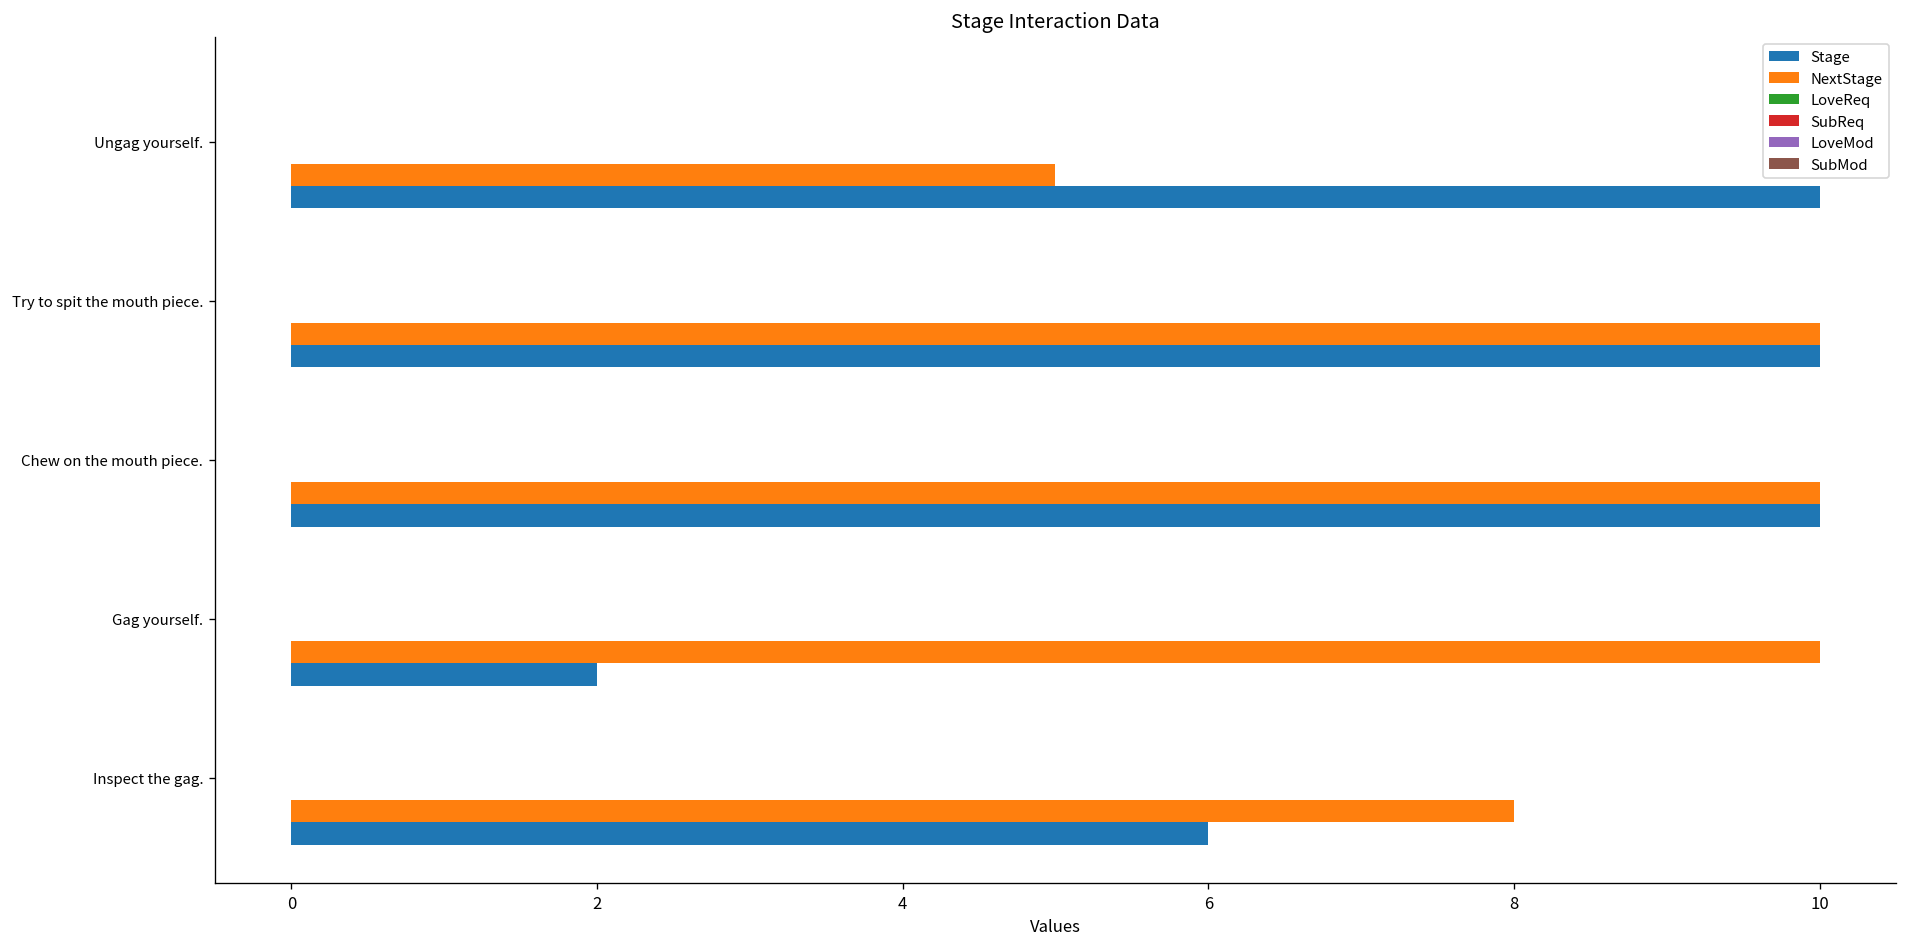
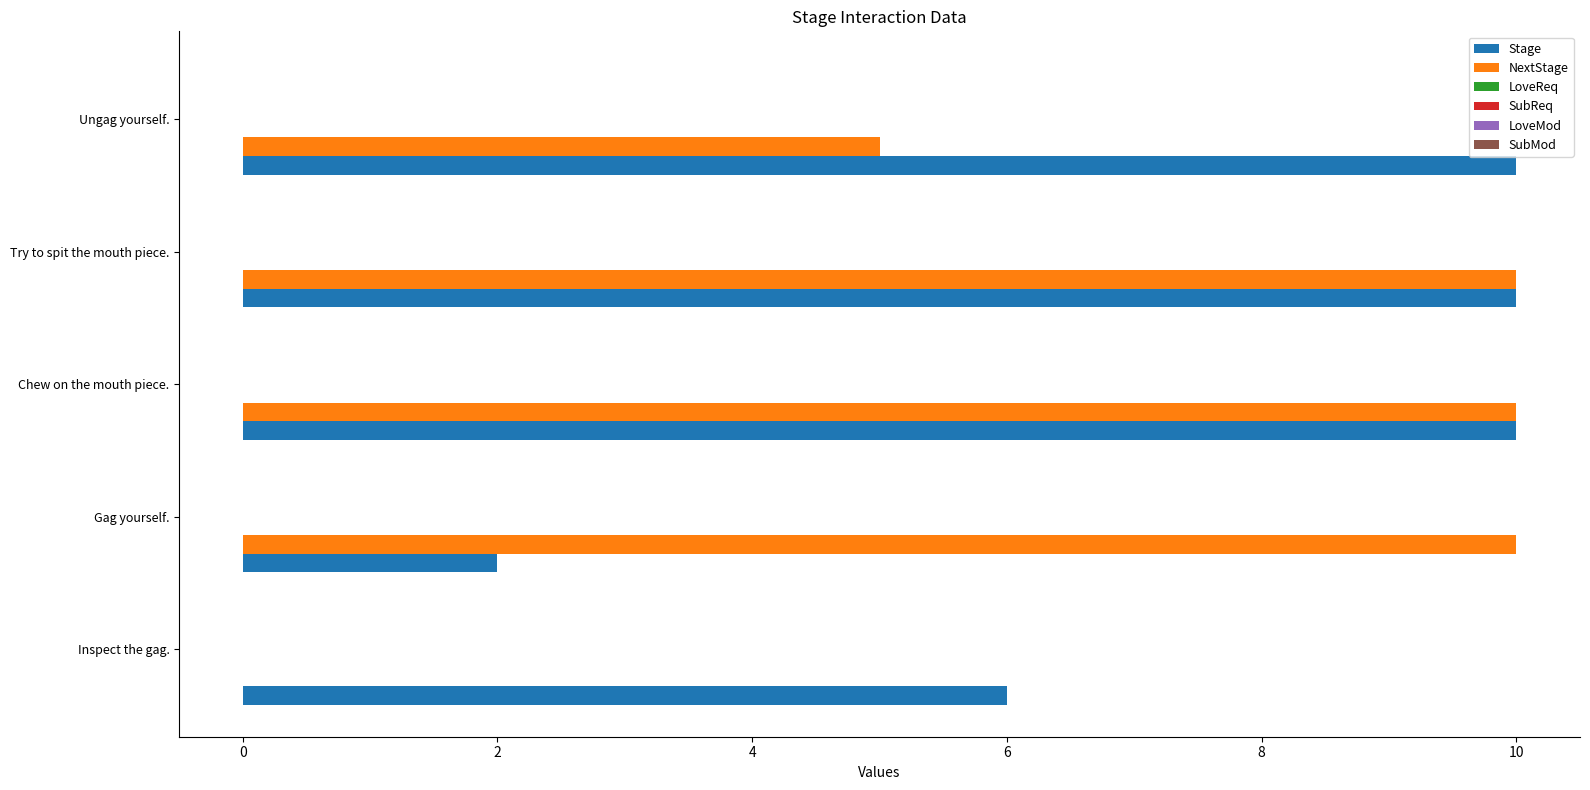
NextStage, Inspect the gag.: 8 -> 0
